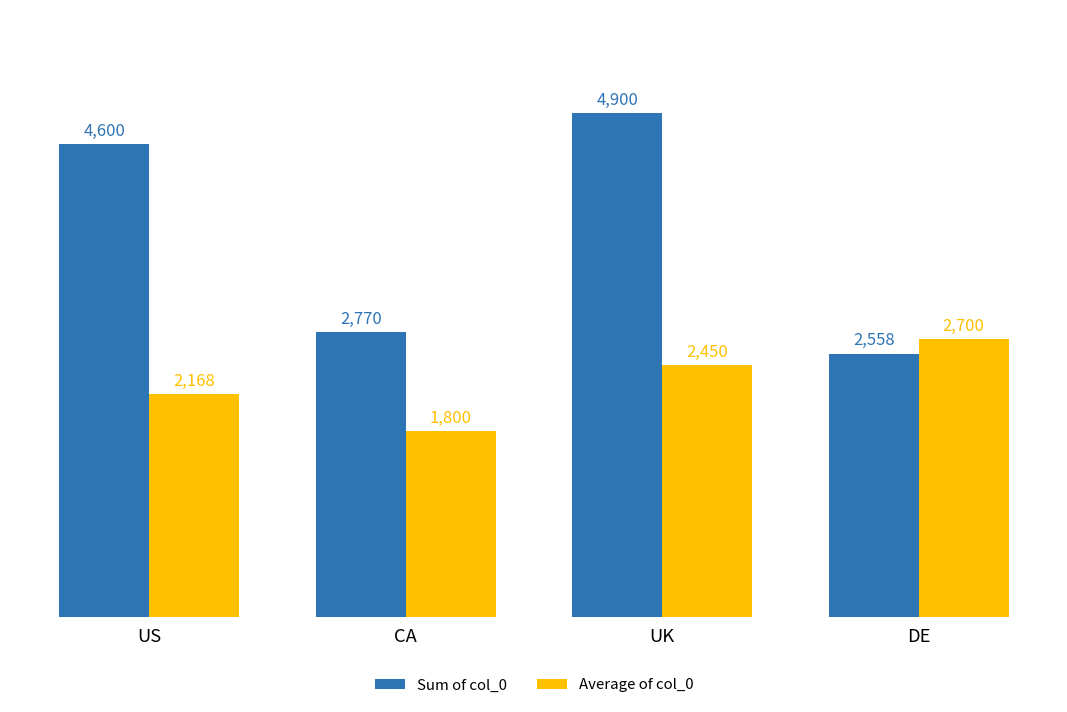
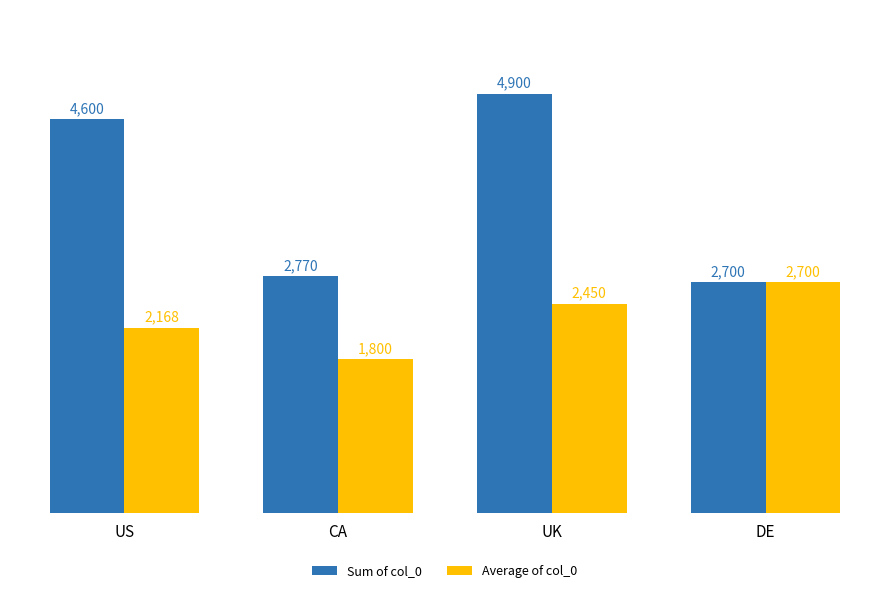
Sum of col_0, DE: 2,558 -> 2,700
